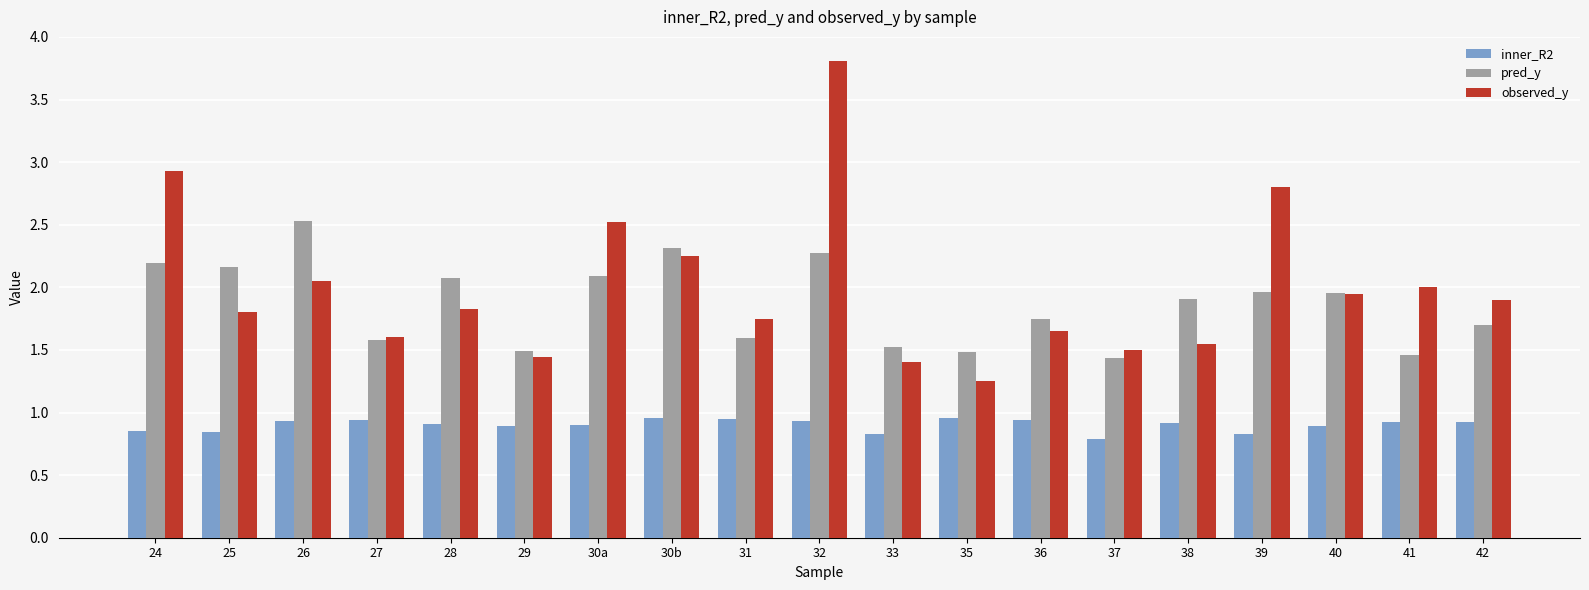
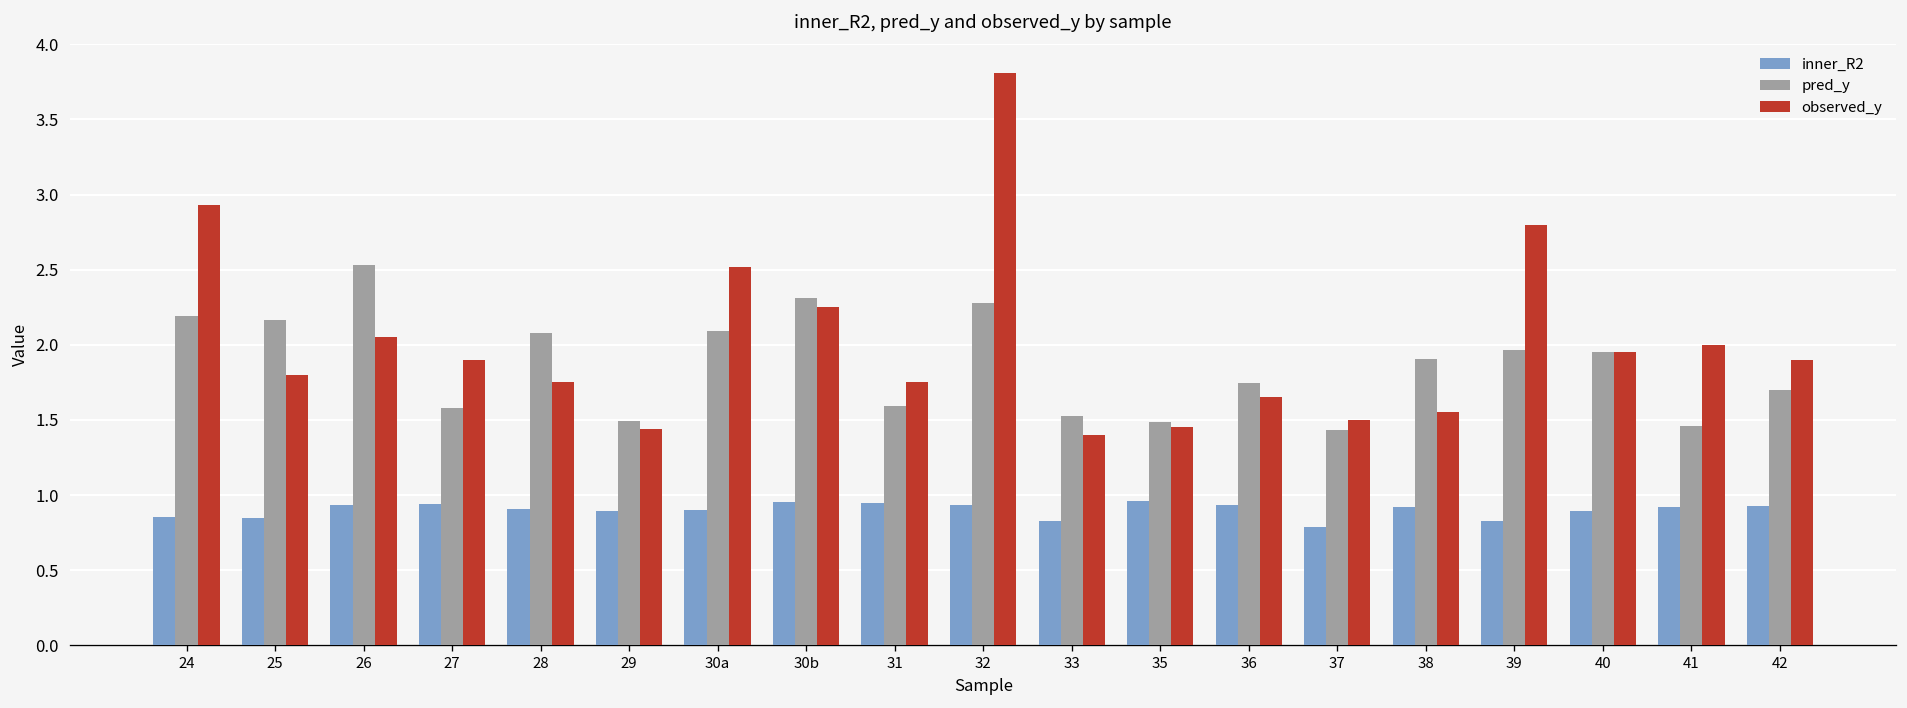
observed_y, 27: 1.6 -> 1.9
observed_y, 28: 1.83 -> 1.75
observed_y, 35: 1.25 -> 1.45
